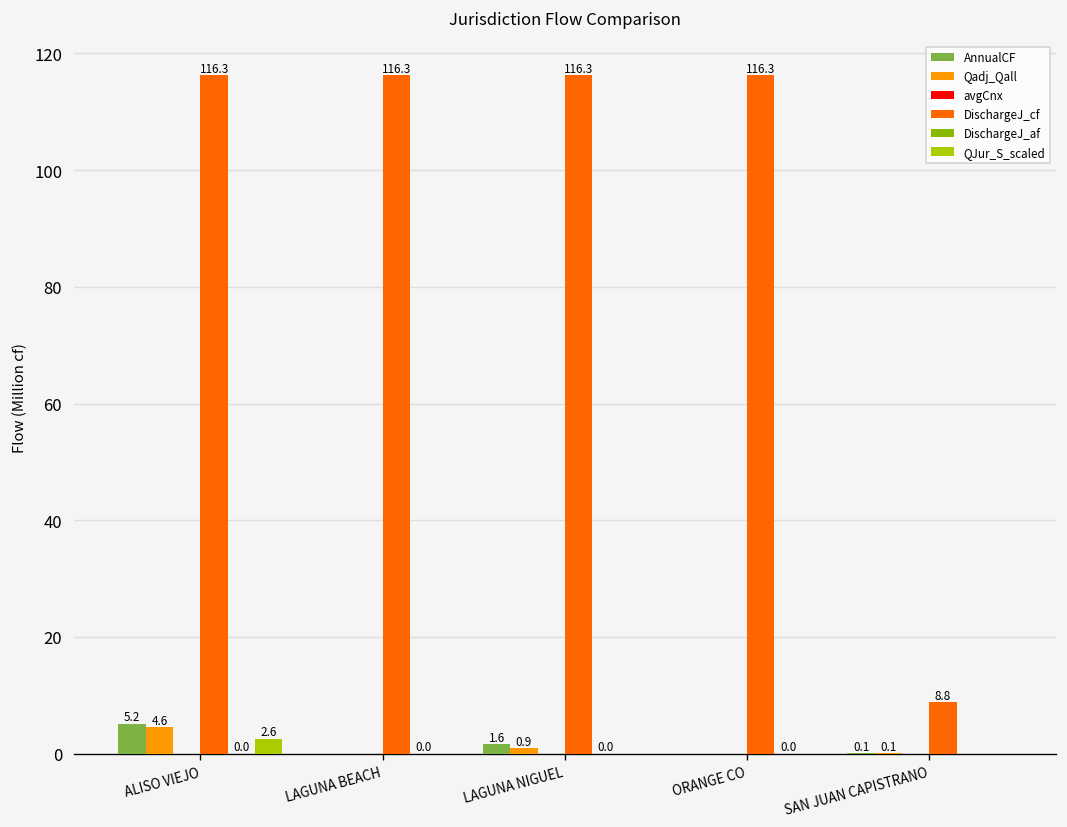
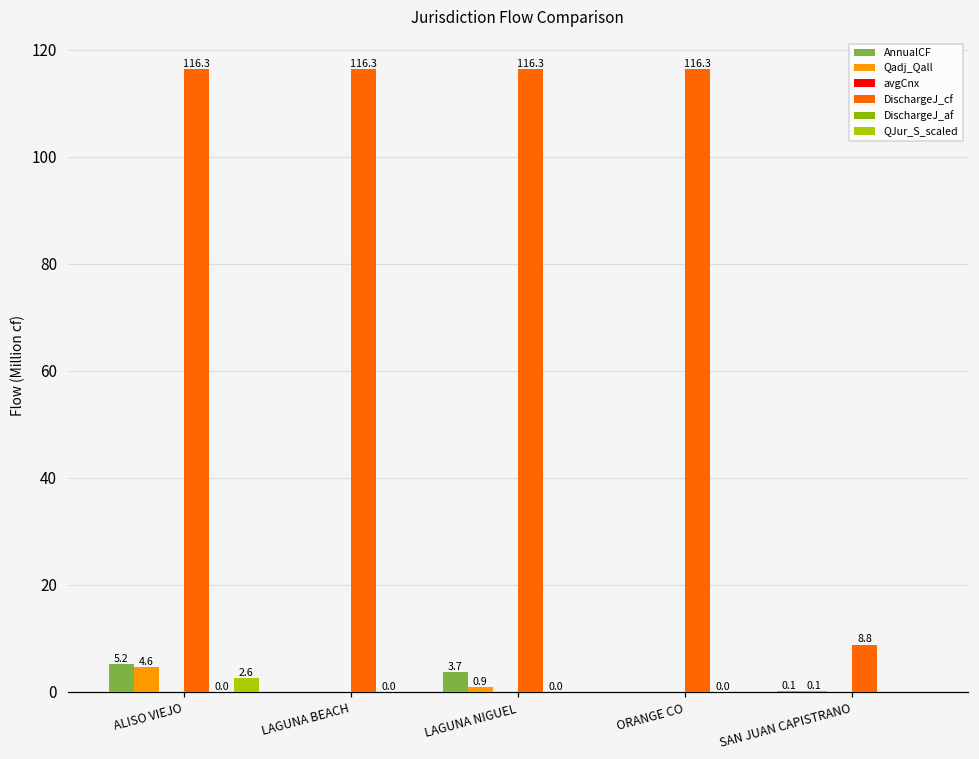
AnnualCF, LAGUNA NIGUEL: 1.6 -> 3.7
